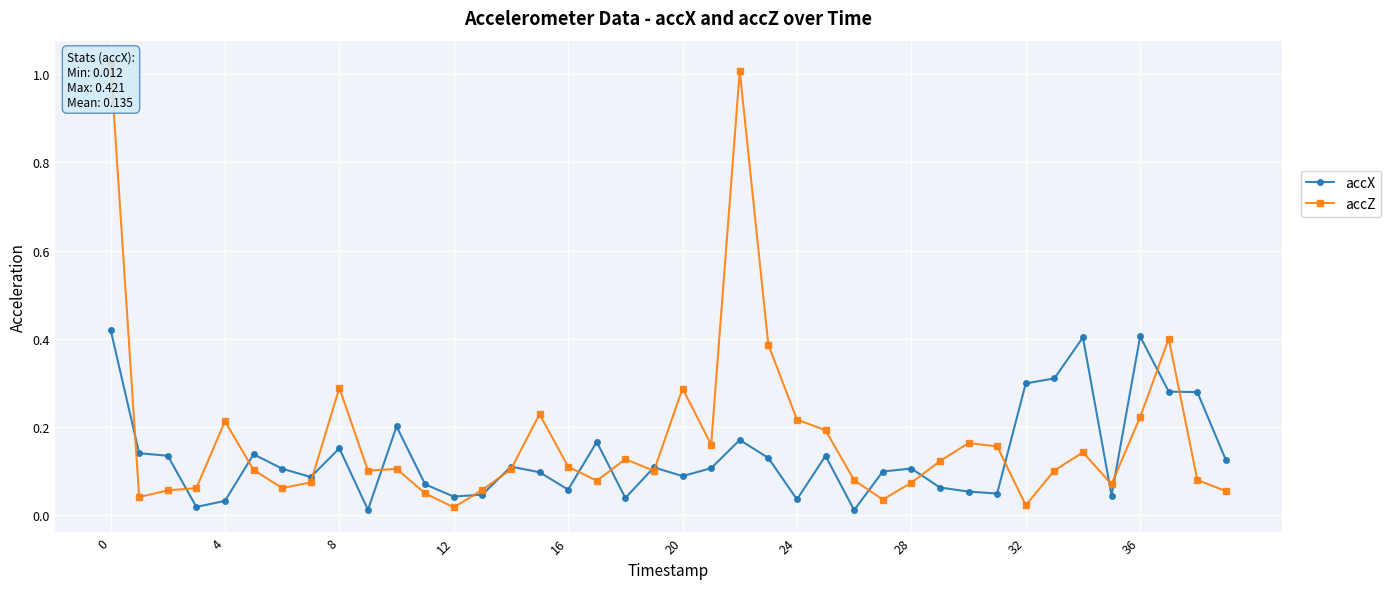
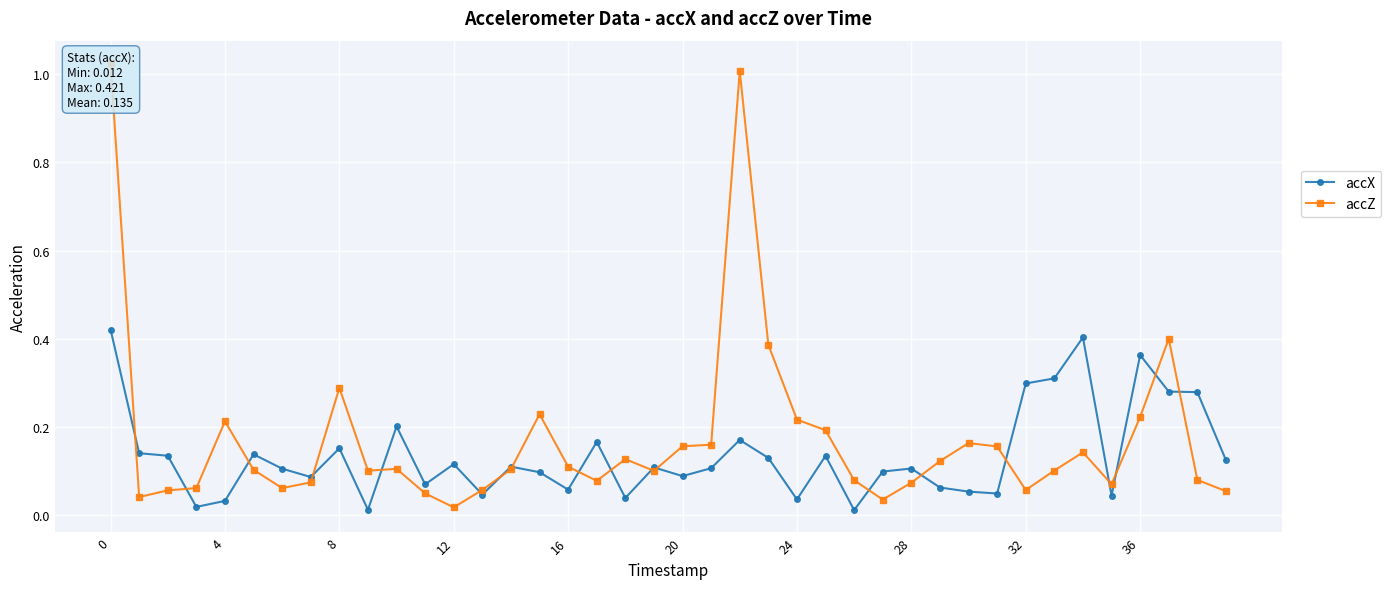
accX, 12: 0.04 -> 0.12
accZ, 20: 0.29 -> 0.16
accZ, 32: 0.02 -> 0.06
accX, 36: 0.41 -> 0.36
